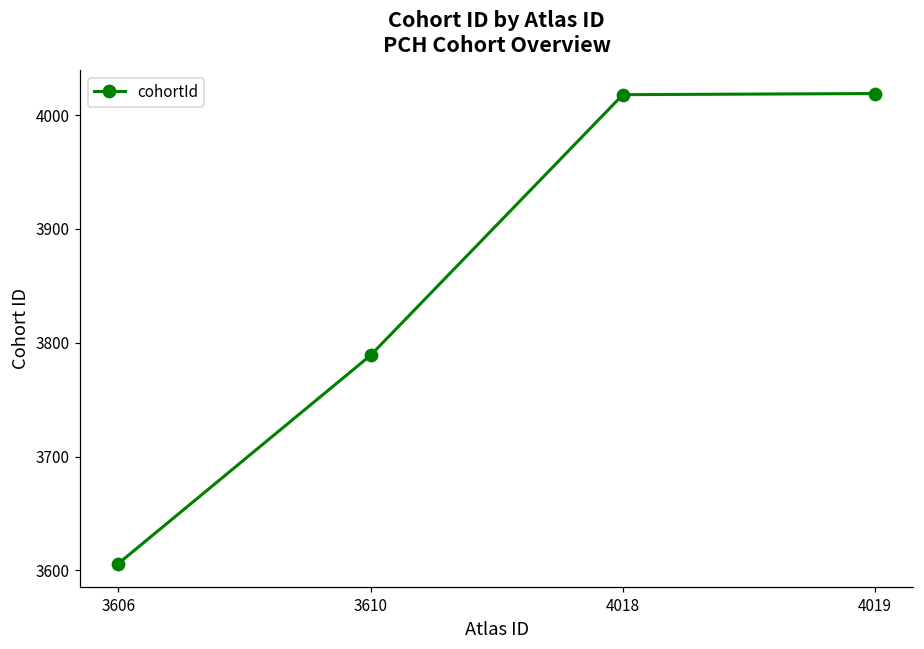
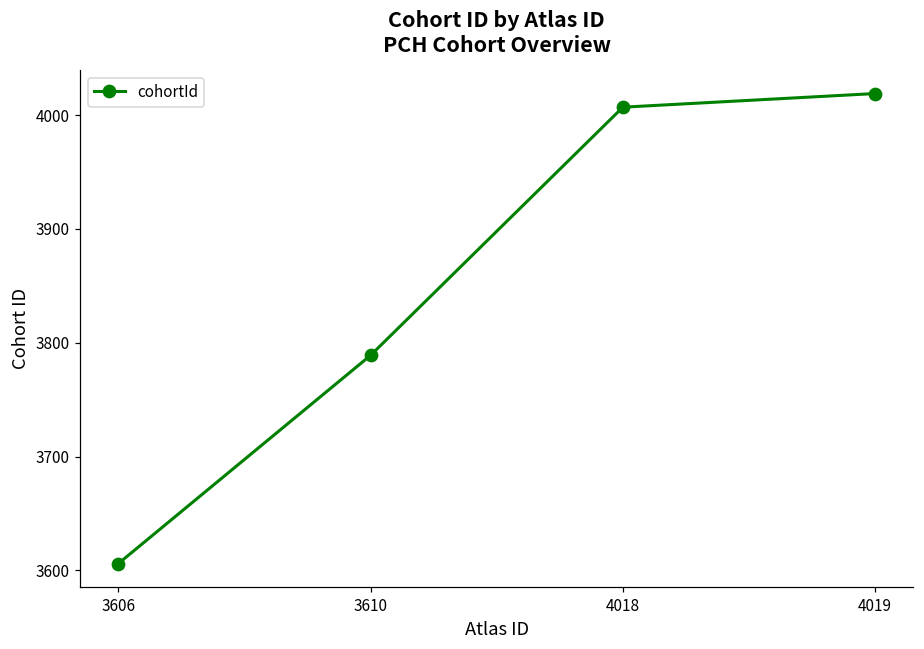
4018: 4018 -> 4007
